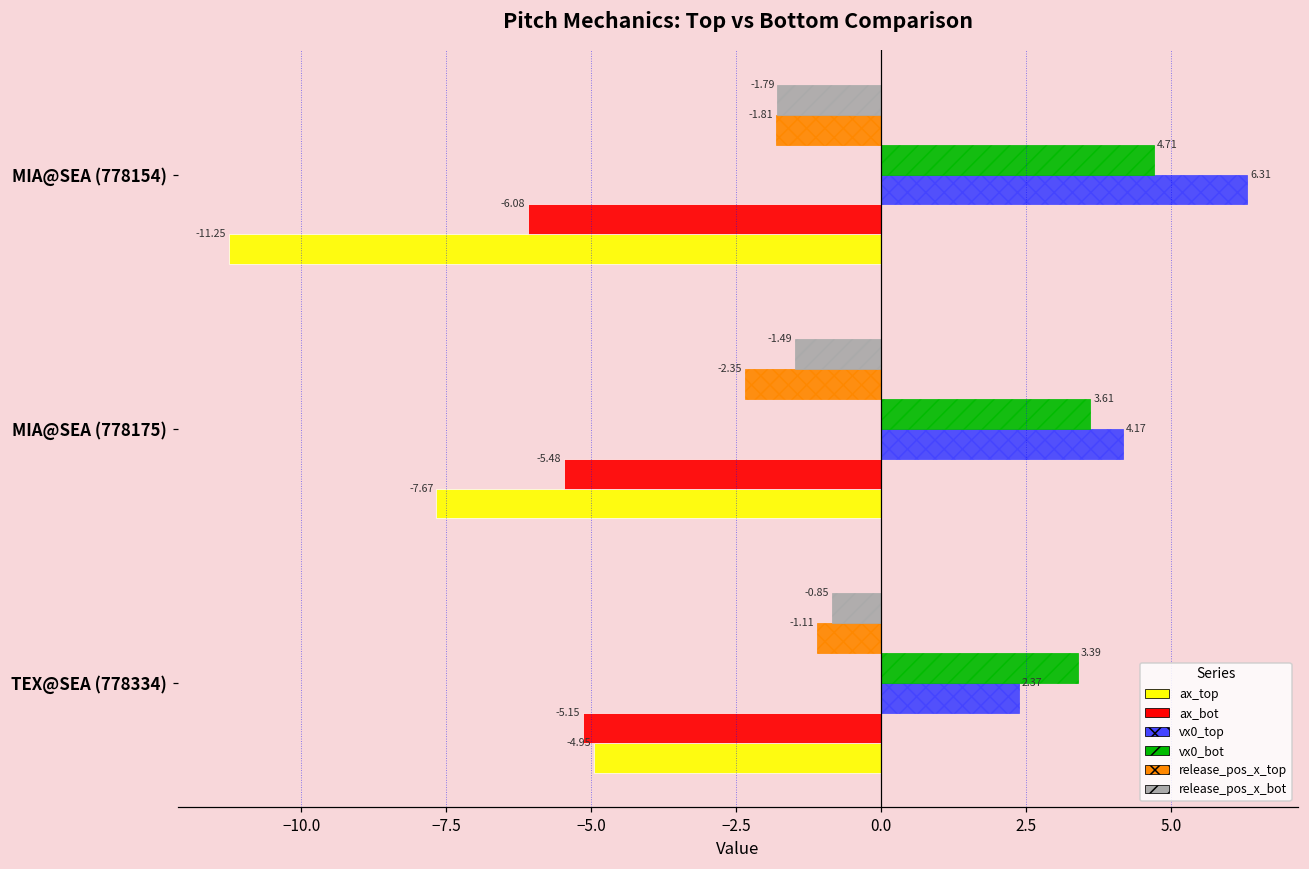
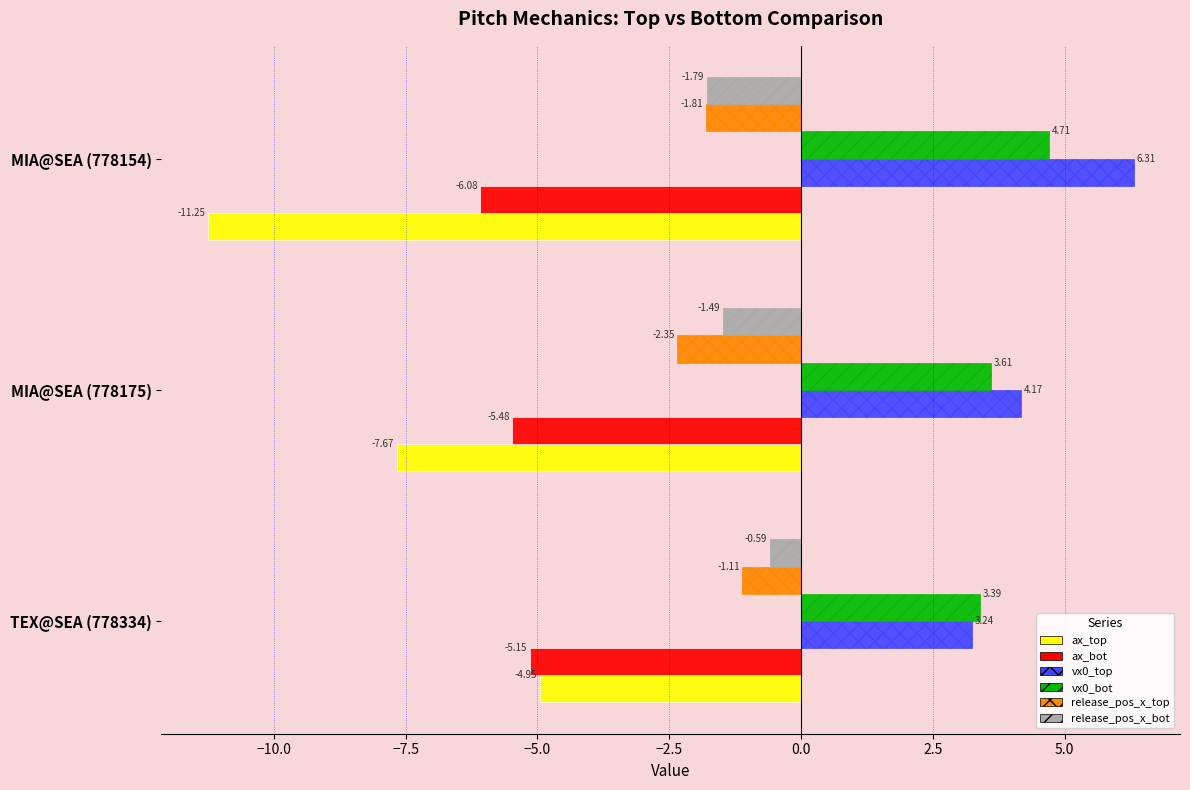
release_pos_x_bot, TEX@SEA (778334): -0.85 -> -0.59
vx0_top, TEX@SEA (778334): 2.37 -> 3.24
